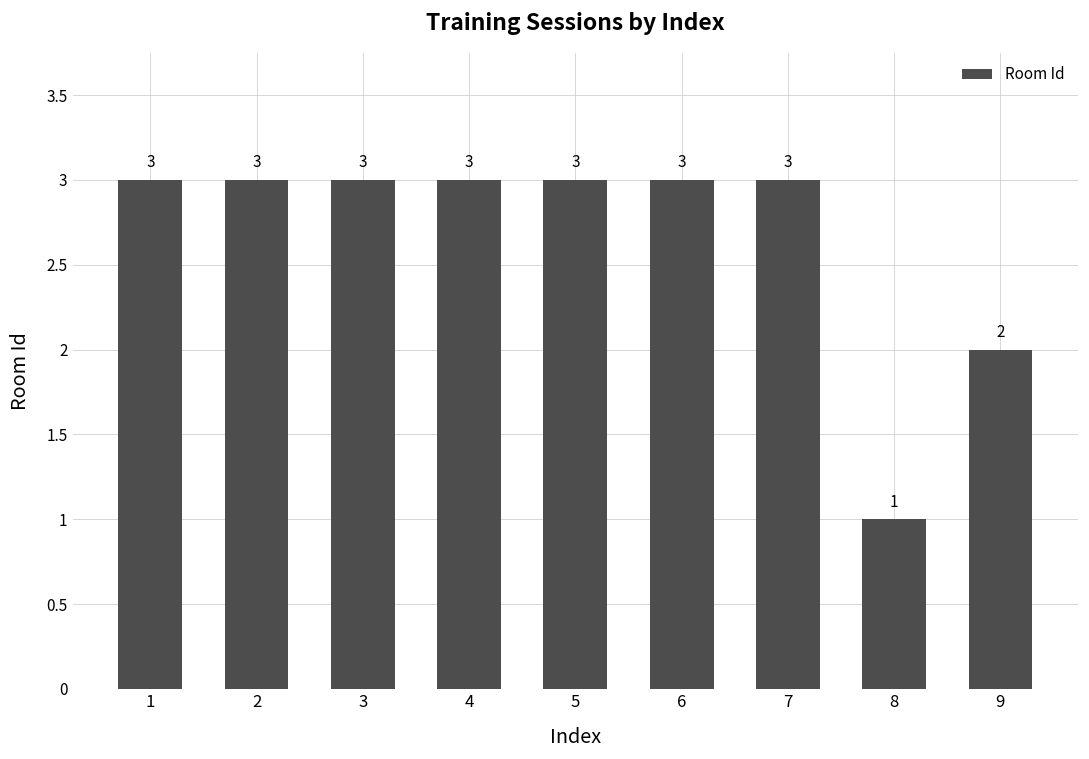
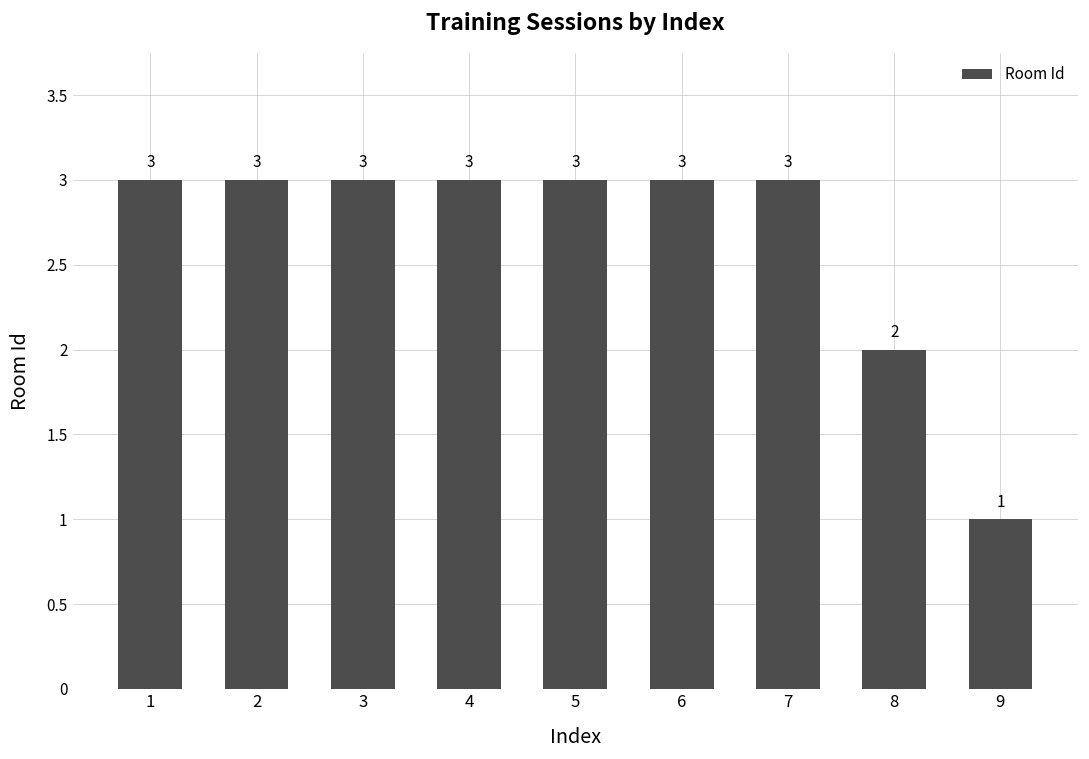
8: 1 -> 2
9: 2 -> 1
